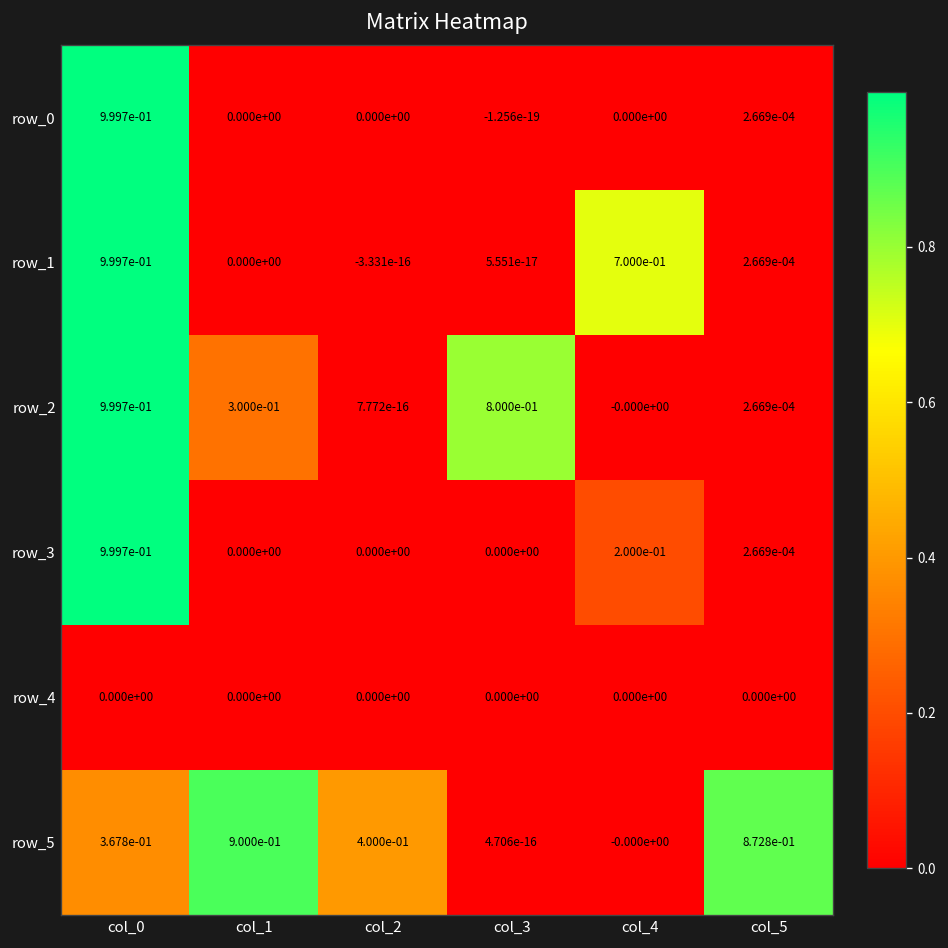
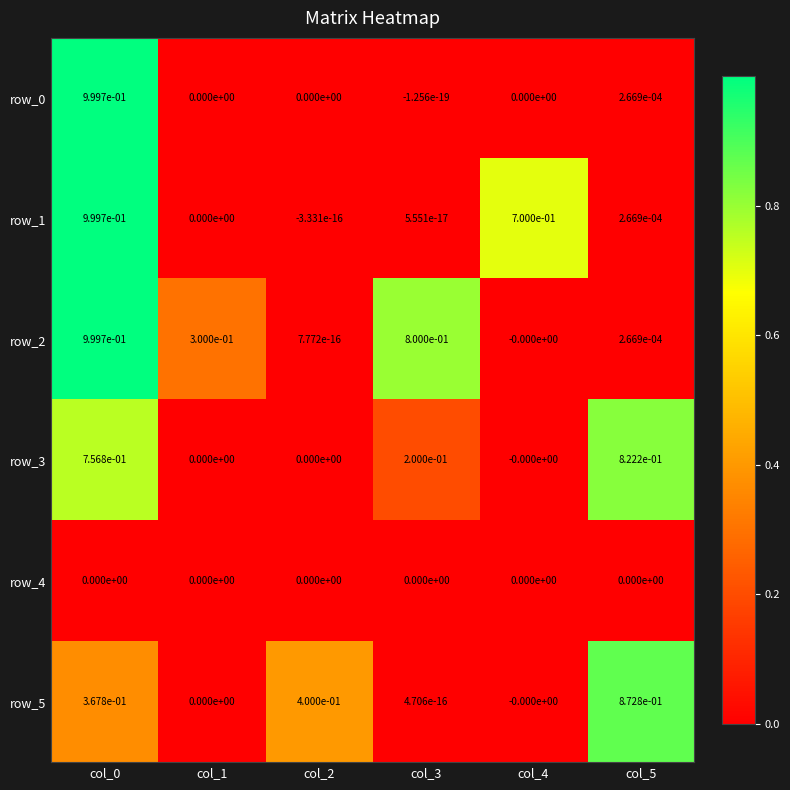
row_3, col_0: 9.997e-01 -> 7.568e-01
row_3, col_3: 0.000e+00 -> 2.000e-01
row_3, col_4: 2.000e-01 -> -0.000e+00
row_3, col_5: 2.669e-04 -> 8.222e-01
row_5, col_1: 9.000e-01 -> 0.000e+00
